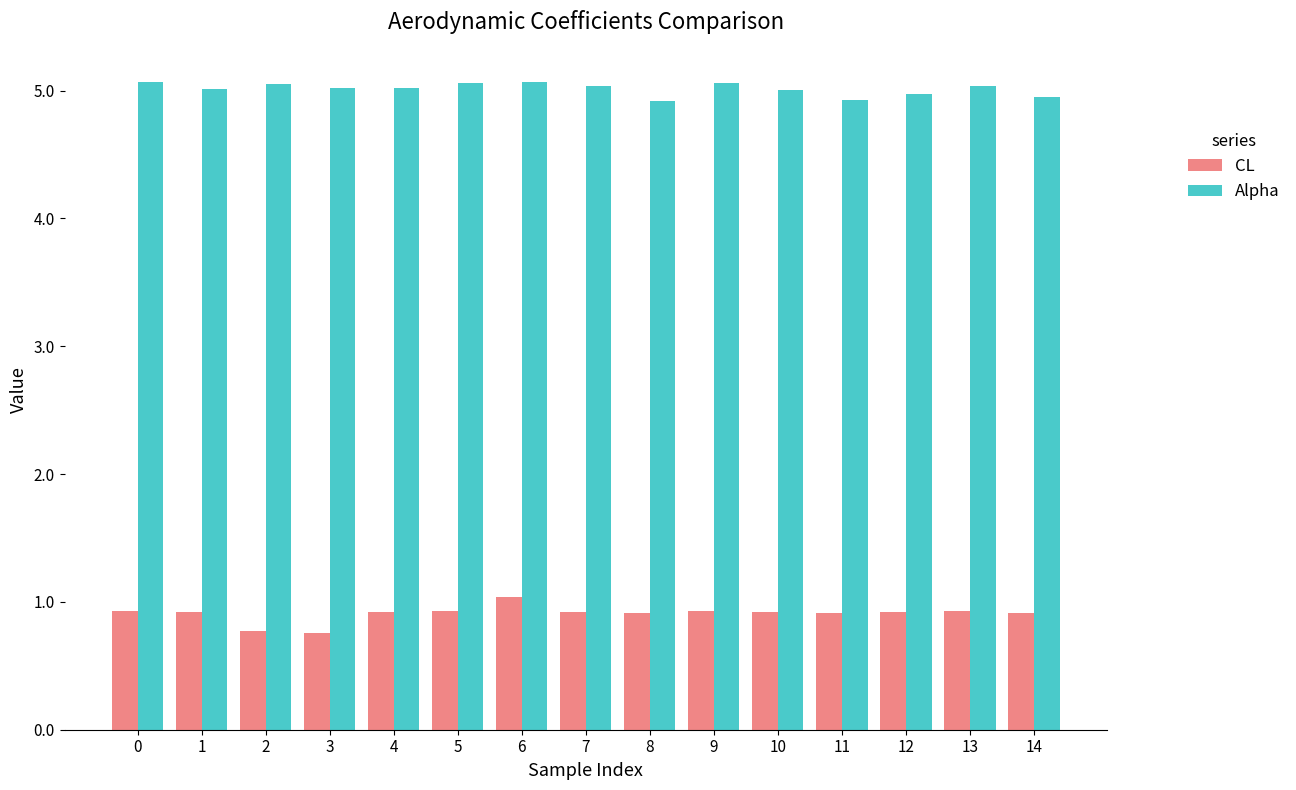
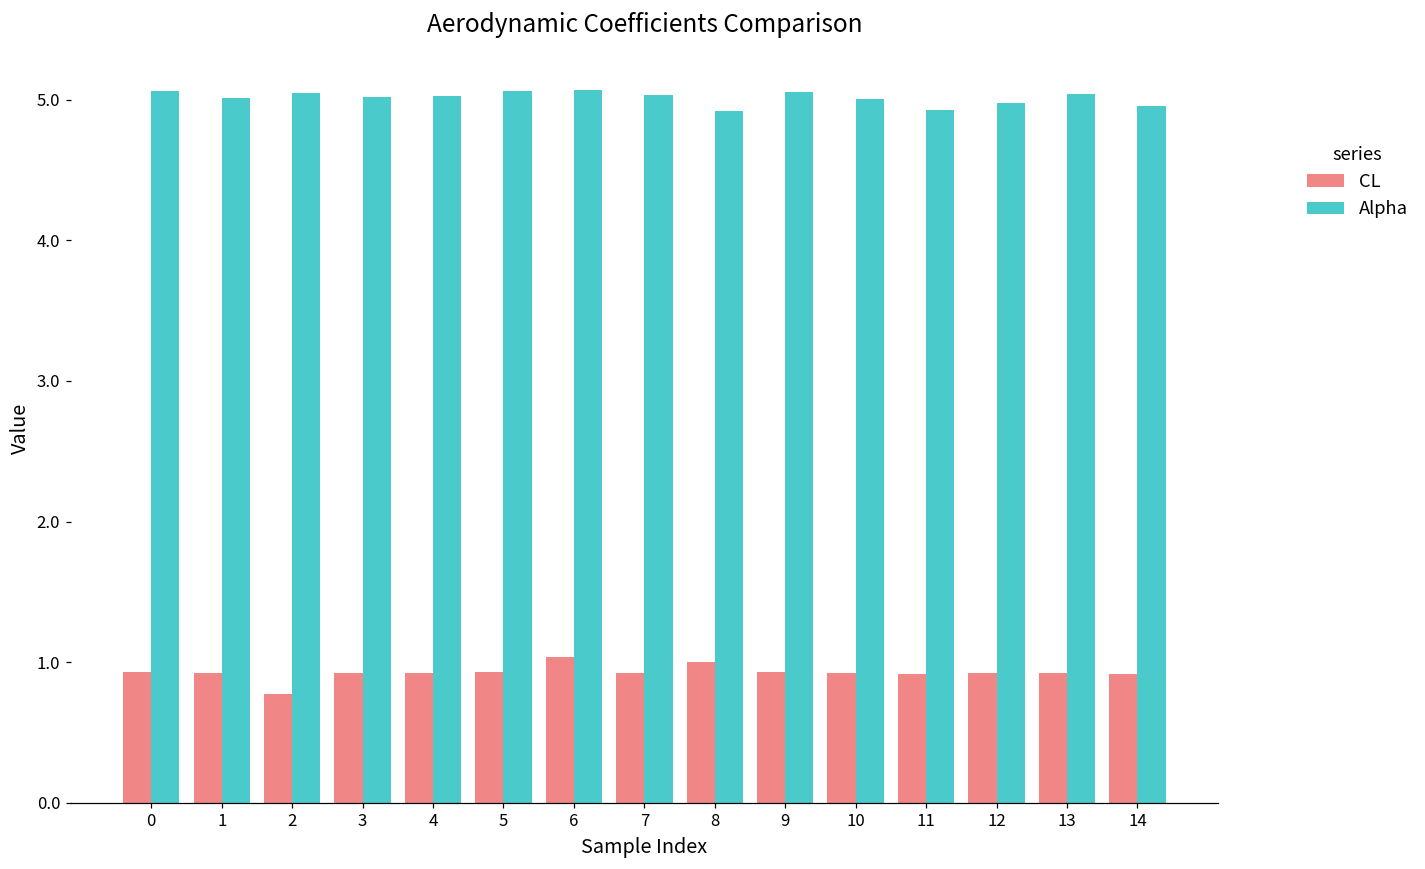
CL, 3: 0.75 -> 0.92
CL, 8: 0.91 -> 1.00
